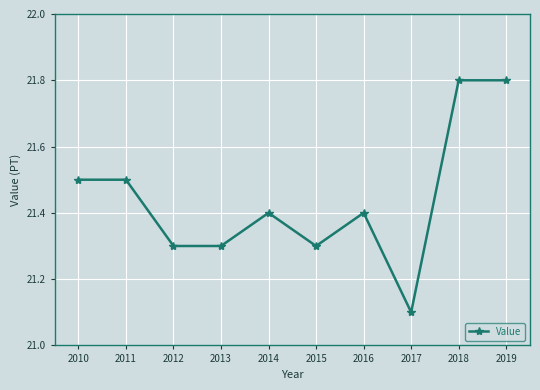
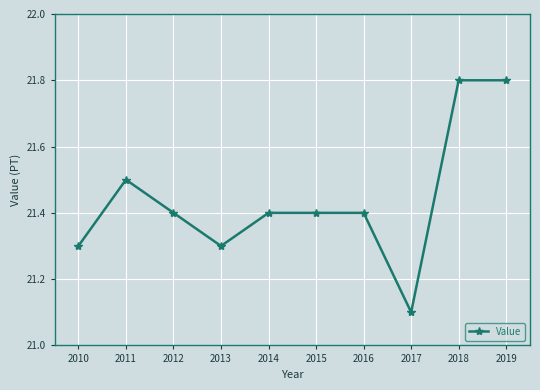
2010: 21.5 -> 21.3
2012: 21.3 -> 21.4
2015: 21.3 -> 21.4
